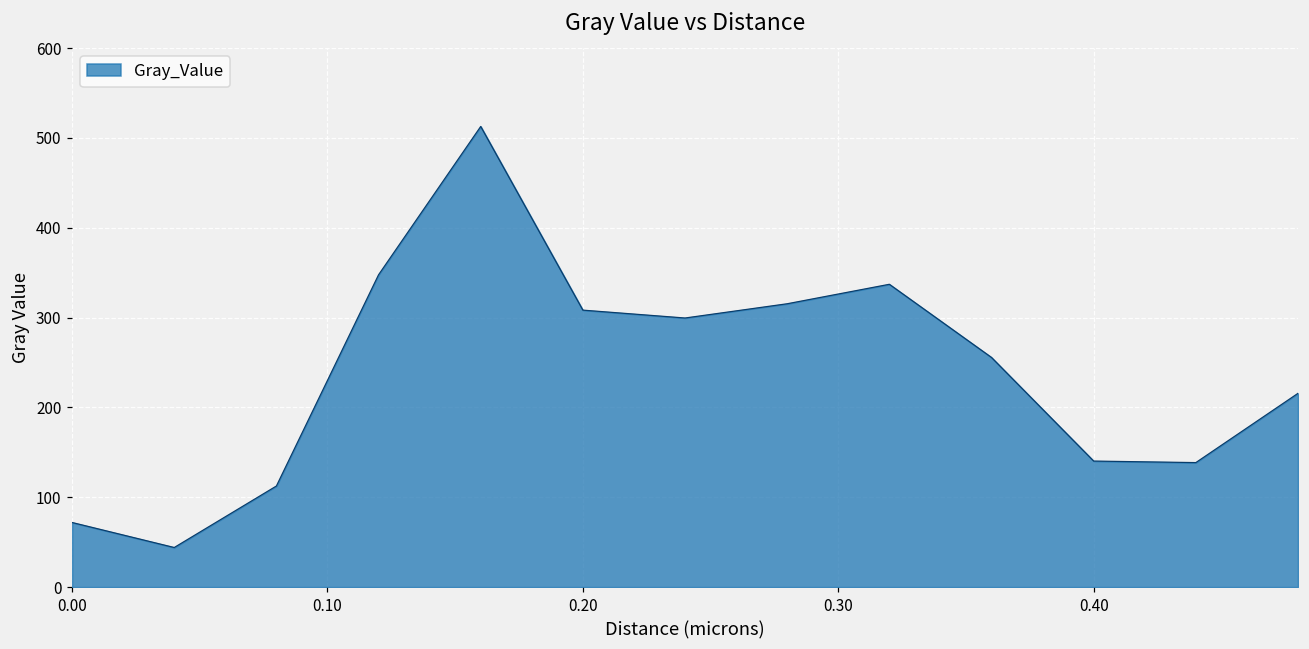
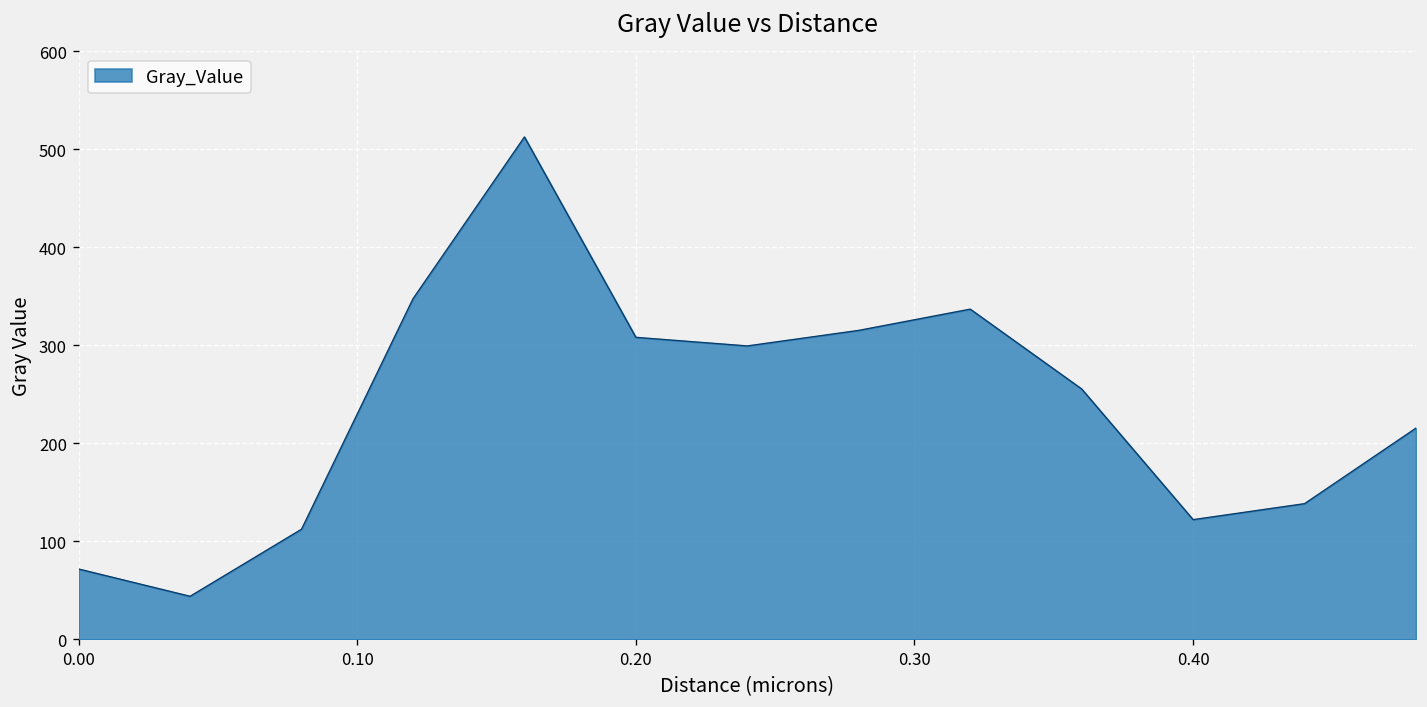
0.40: 140 -> 120
